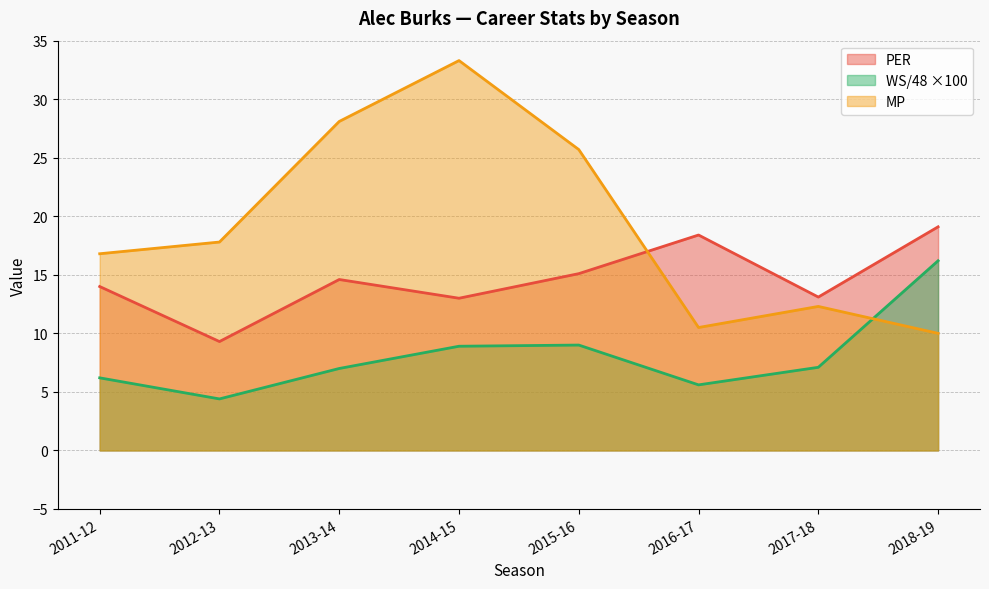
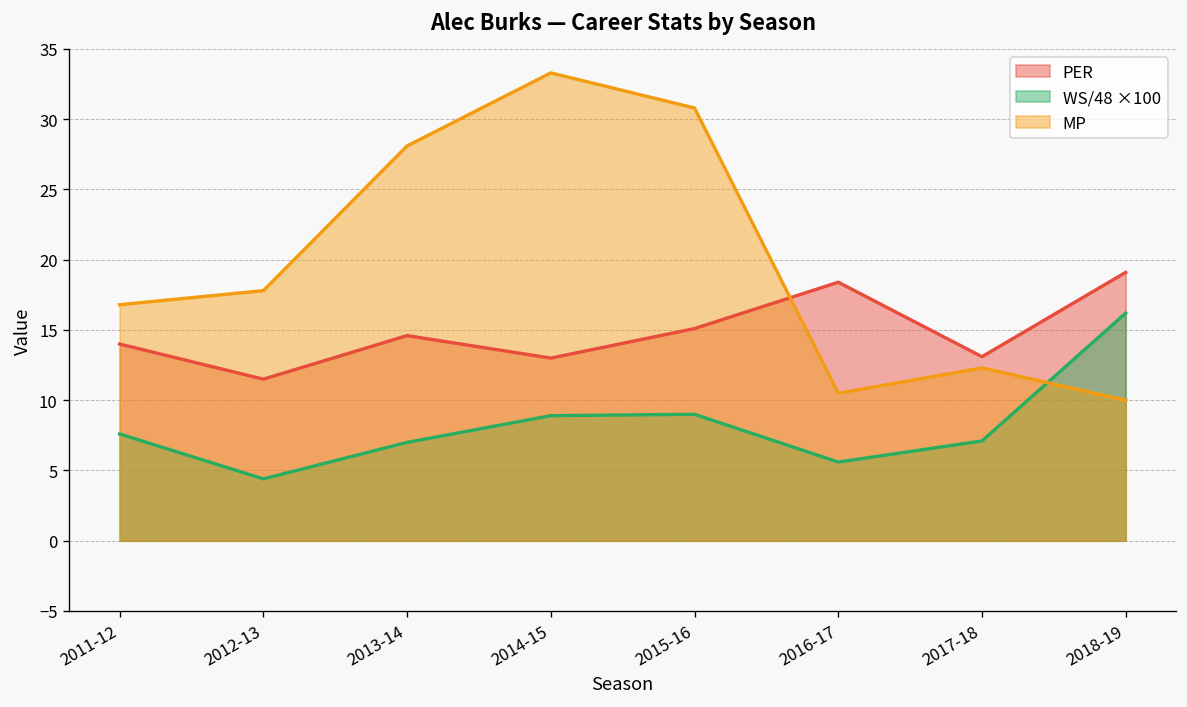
WS/48 ×100, 2011-12: 6.2 -> 7.6
PER, 2012-13: 9.3 -> 11.5
MP, 2015-16: 25.7 -> 30.8
